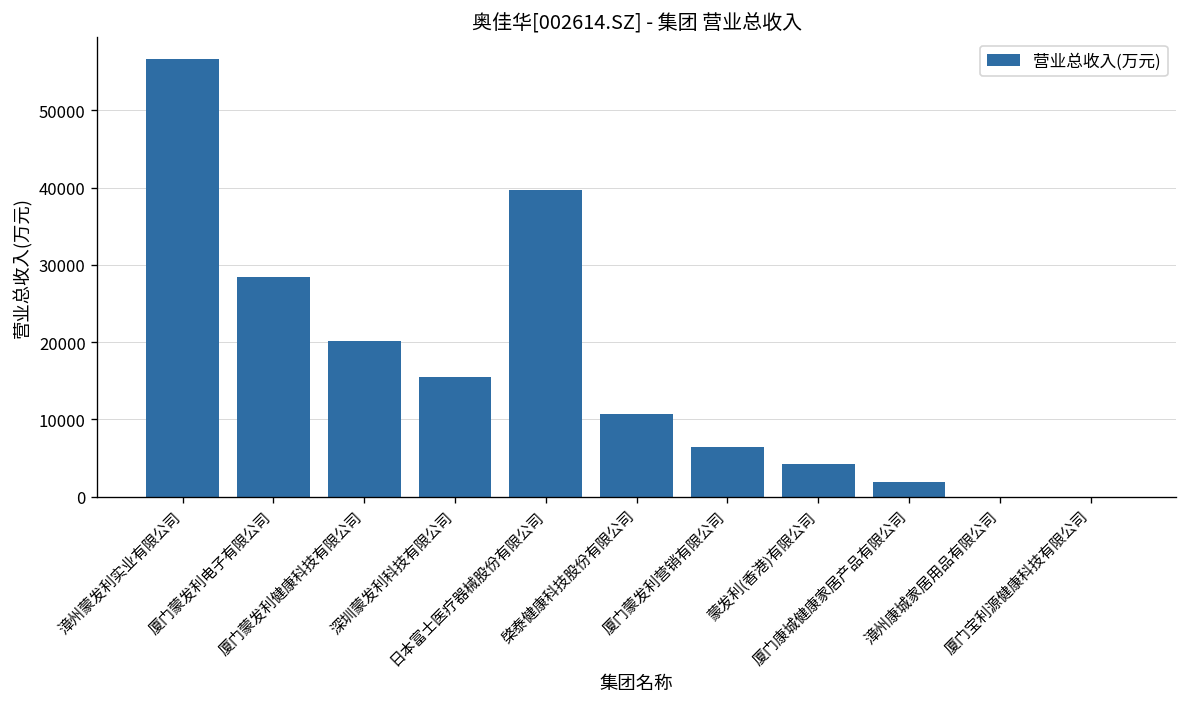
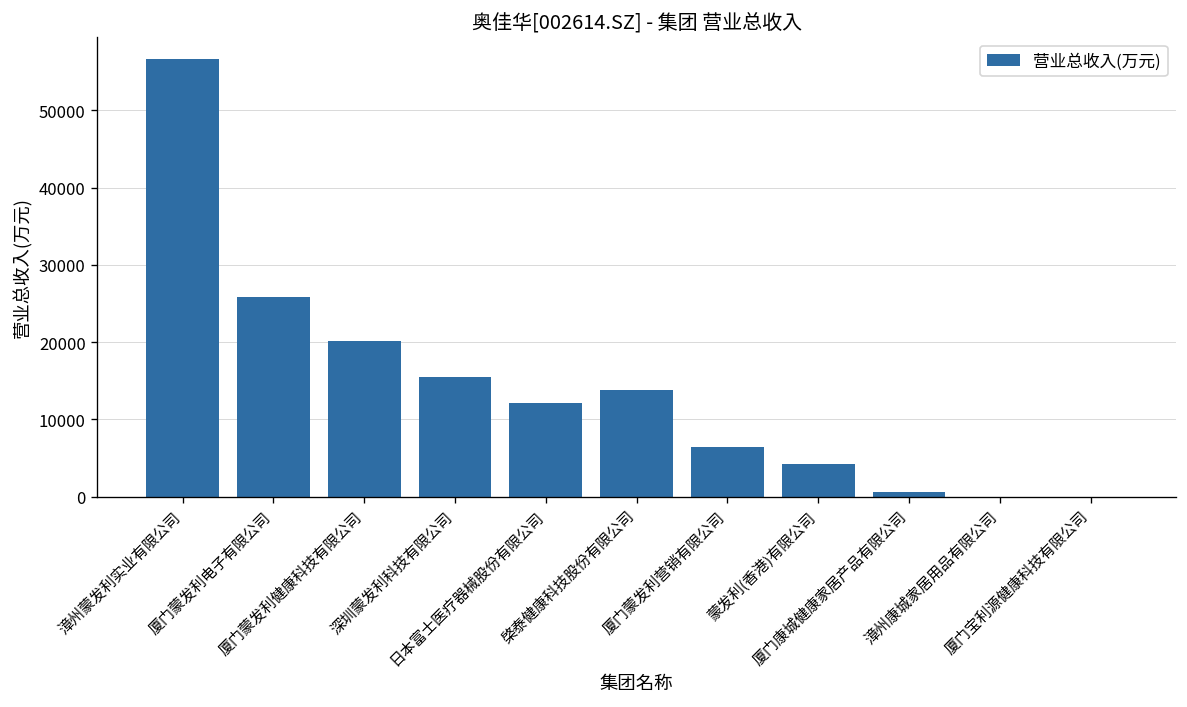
厦门蒙发利电子有限公司: 28000 -> 26000
日本富士医疗器械股份有限公司: 40000 -> 12000
棨泰健康科技股份有限公司: 11000 -> 14000
厦门康城健康家居产品有限公司: 2000 -> 1000
